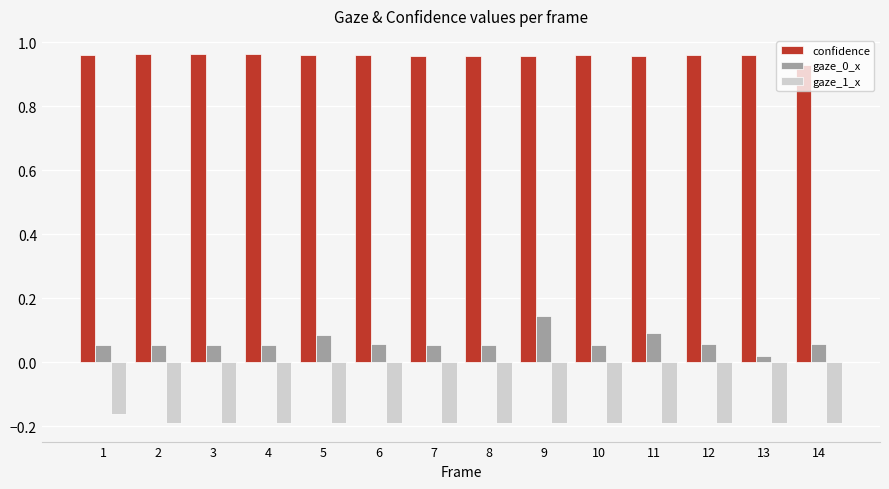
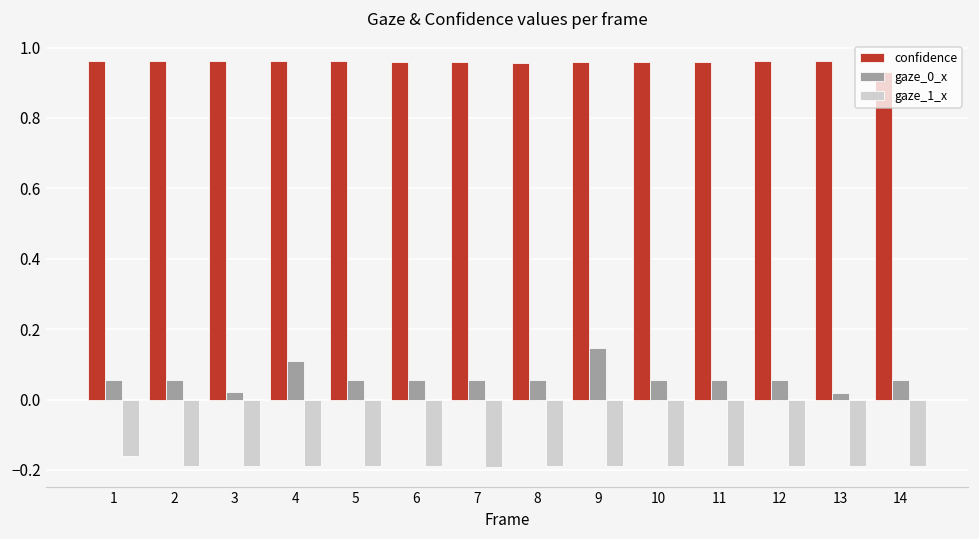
gaze_0_x, 3: 0.05 -> 0.02
gaze_0_x, 4: 0.06 -> 0.11
gaze_0_x, 5: 0.08 -> 0.06
gaze_0_x, 11: 0.09 -> 0.06
